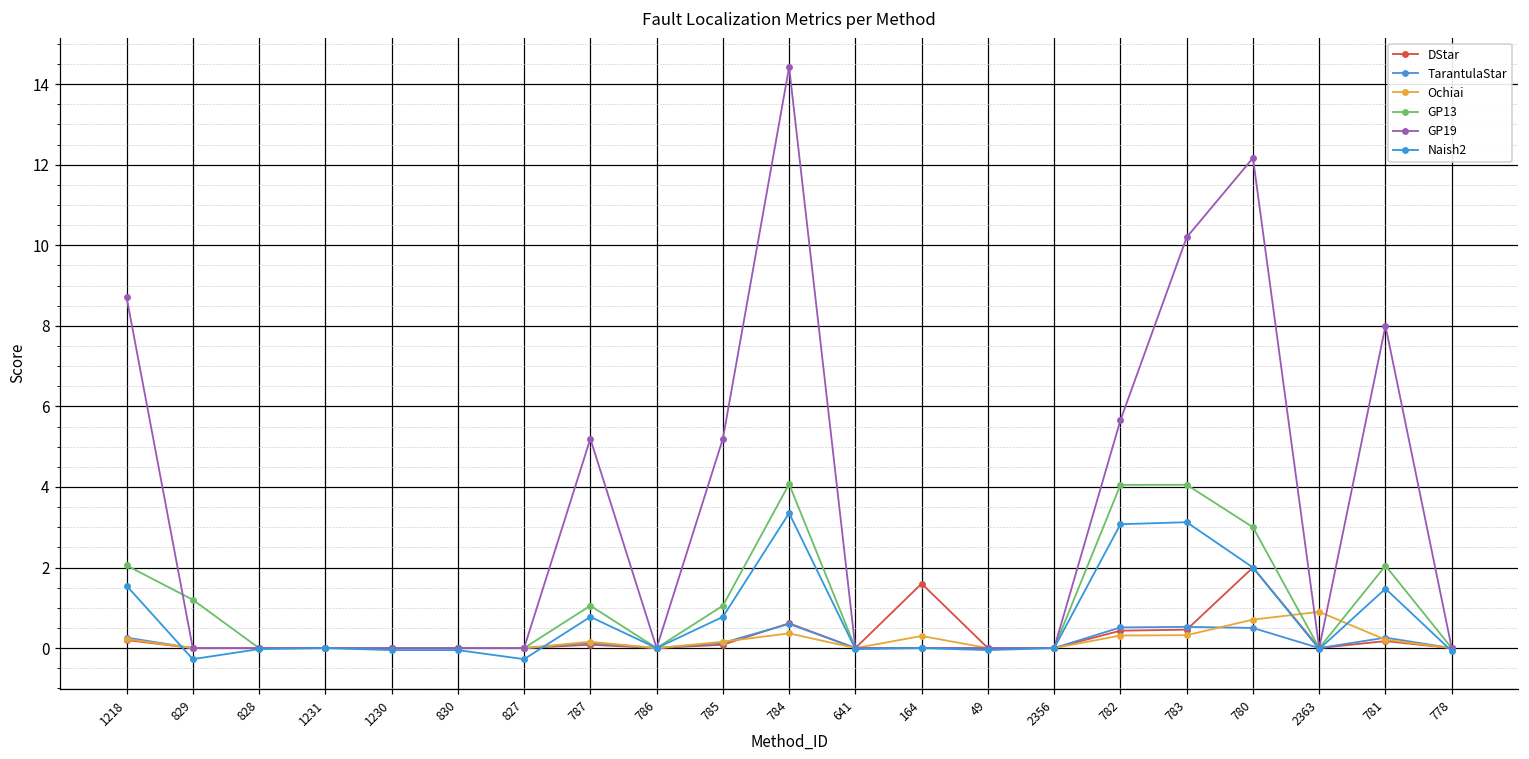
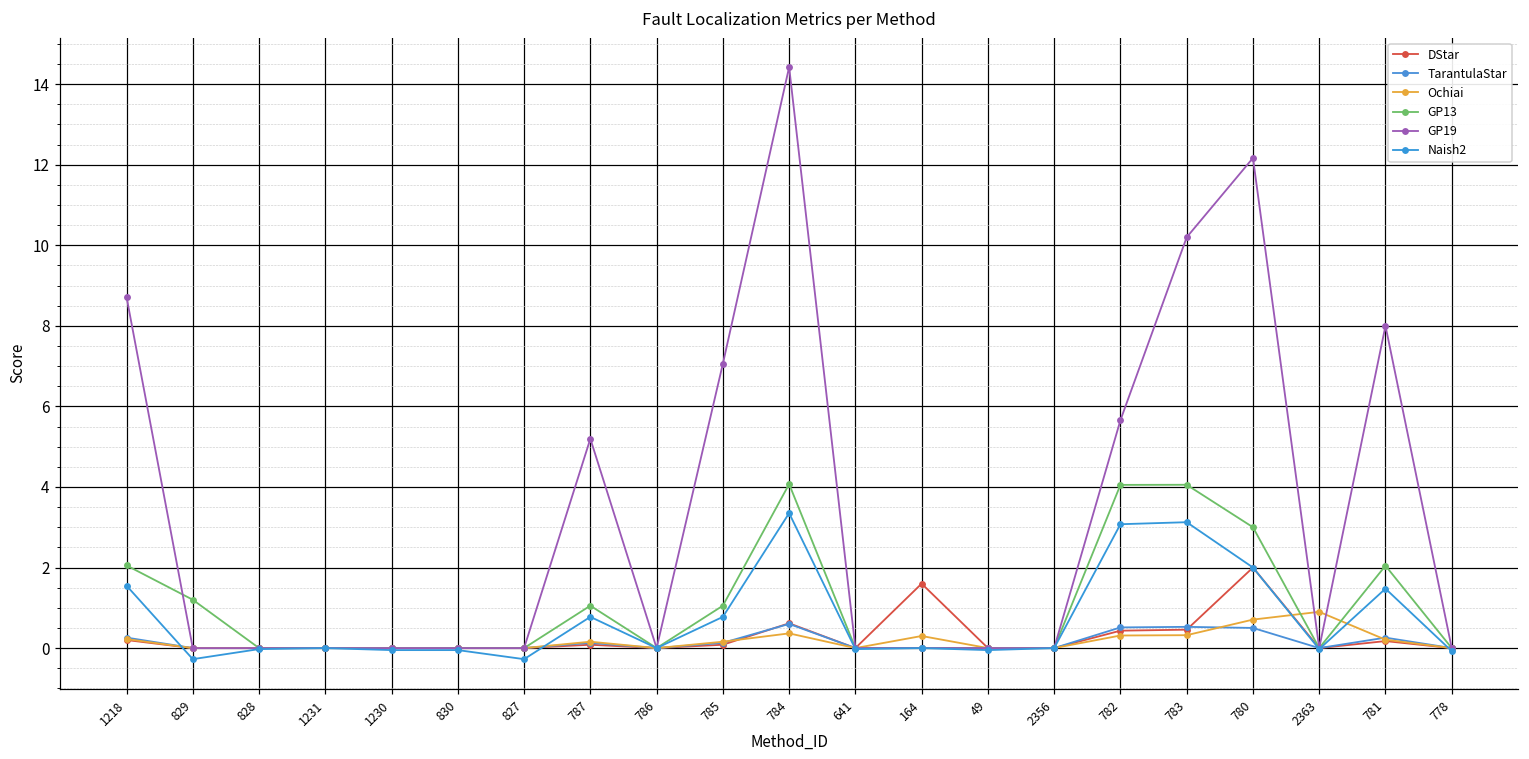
GP19, 785: 5.2 -> 7.1
